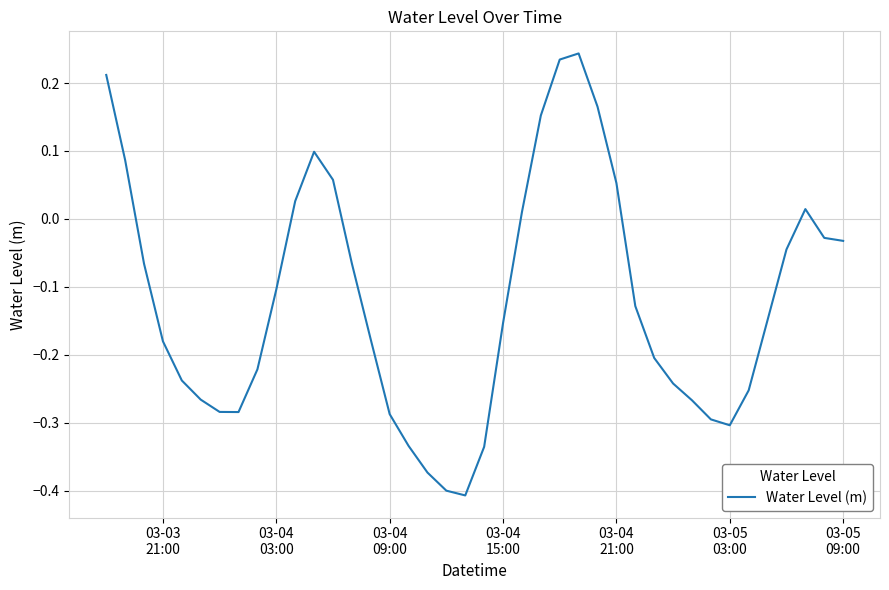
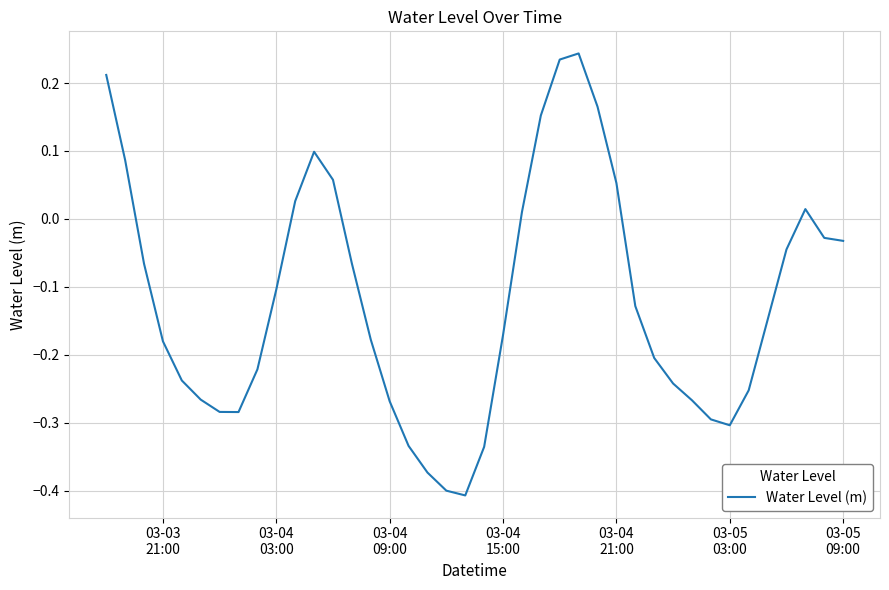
03-04 09:00: -0.29 -> -0.27
03-04 15:00: -0.15 -> -0.17
